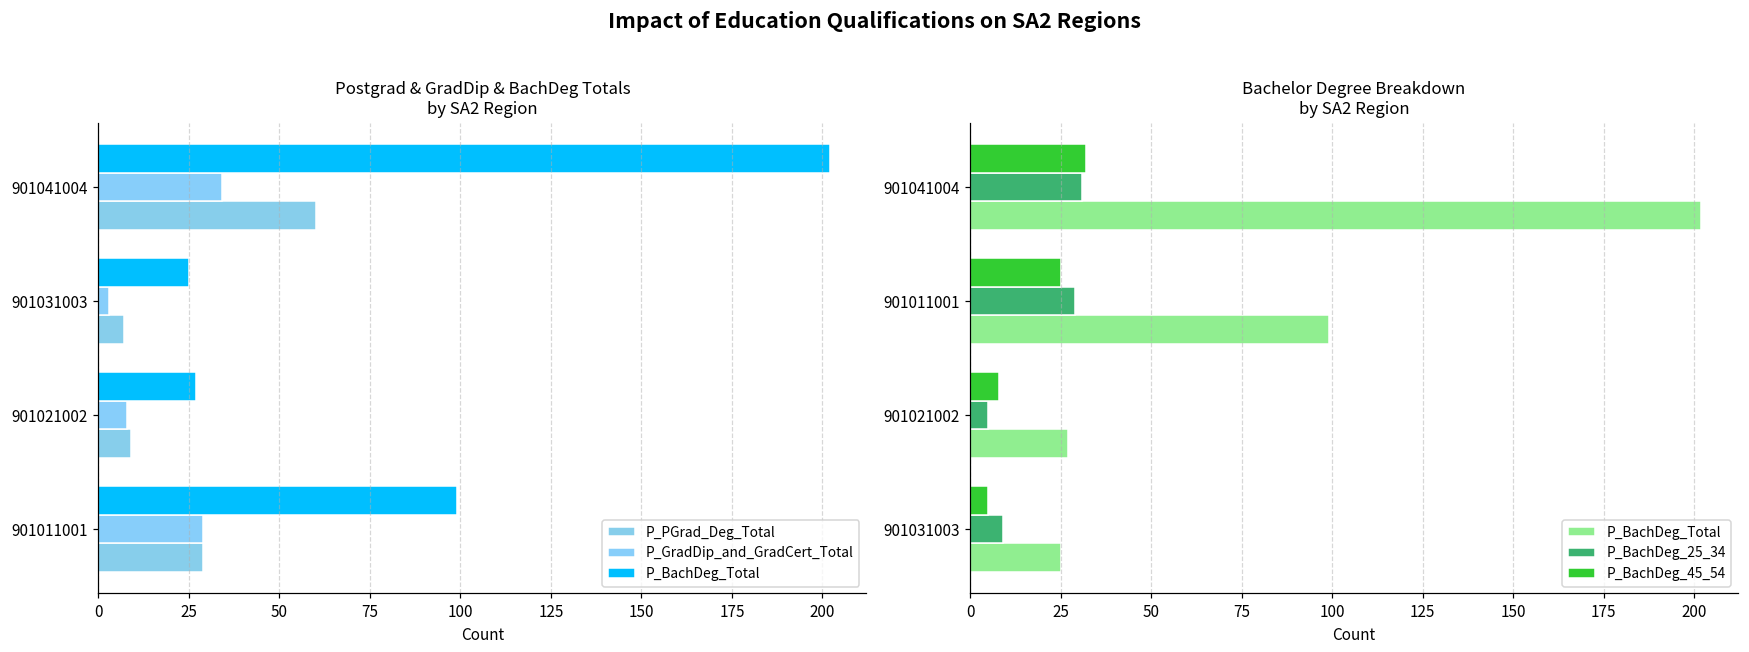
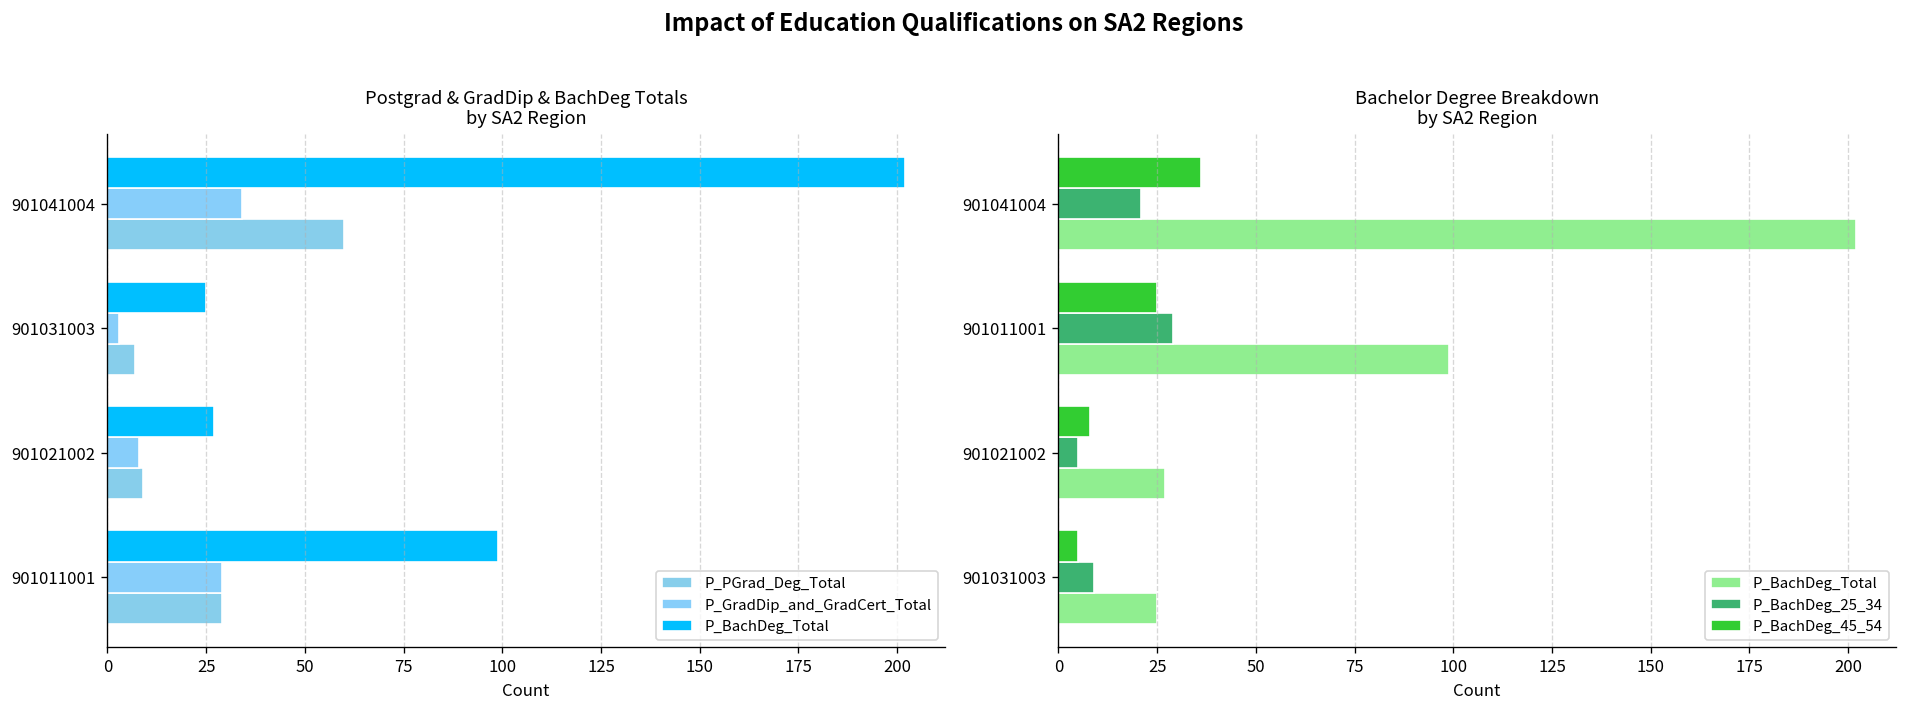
Bachelor Degree Breakdown by SA2 Region, P_BachDeg_45_54, 901041004: 32 -> 36
Bachelor Degree Breakdown by SA2 Region, P_BachDeg_25_34, 901041004: 31 -> 21
